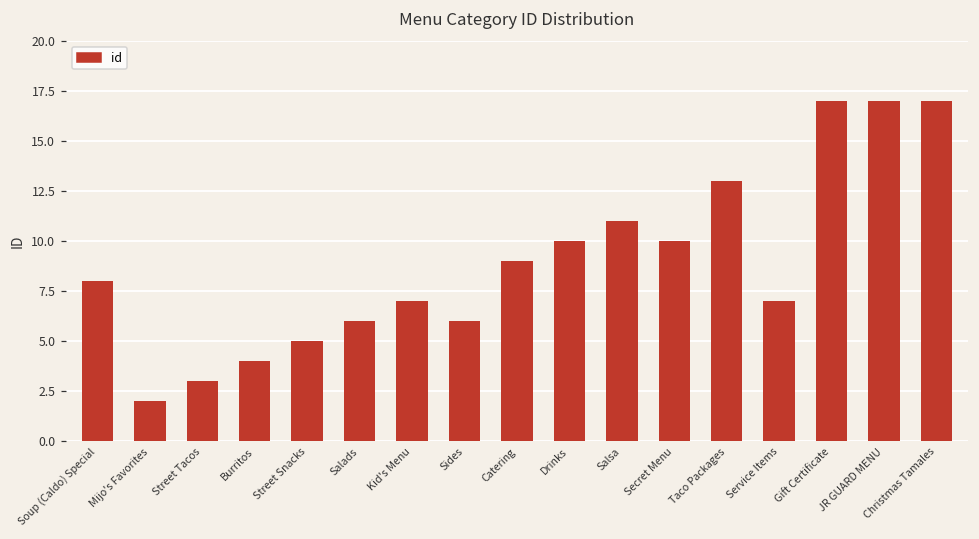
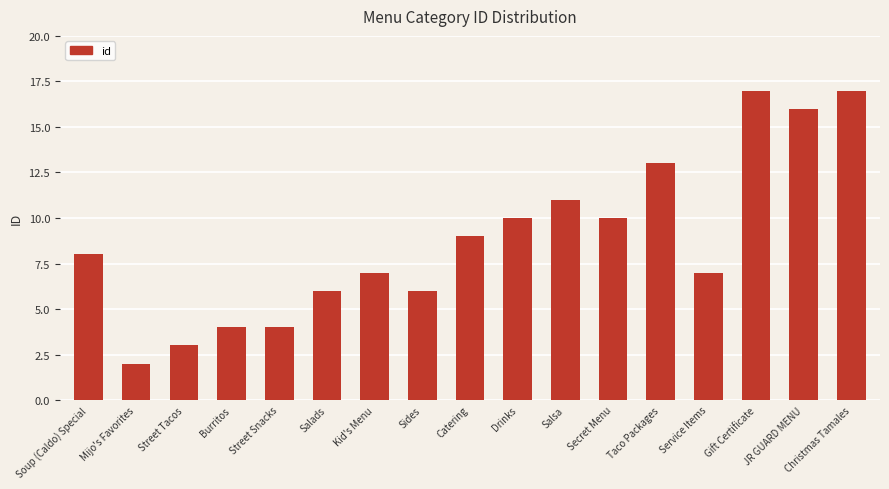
Street Snacks: 5 -> 4
JR GUARD MENU: 17 -> 16
